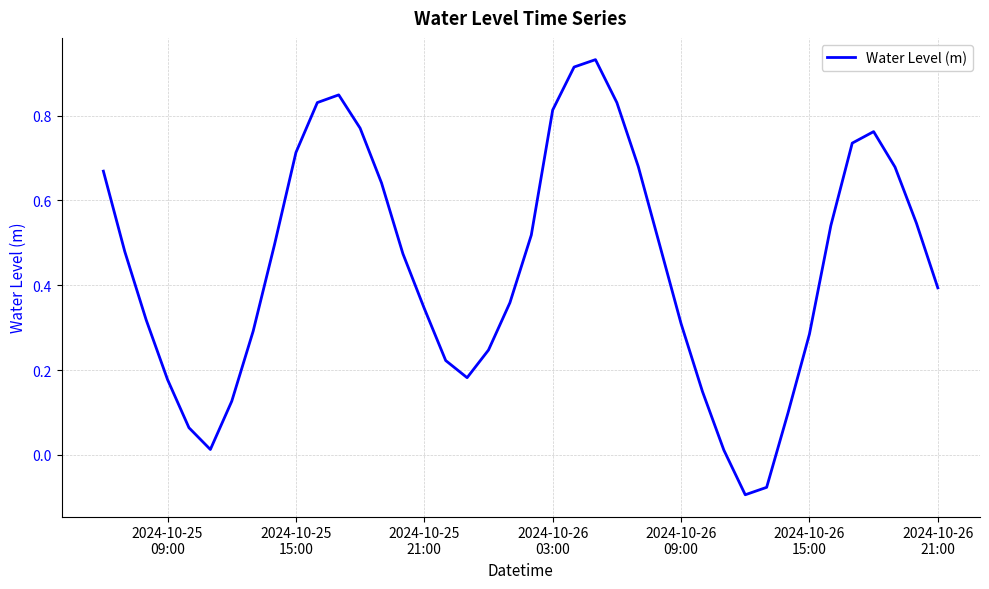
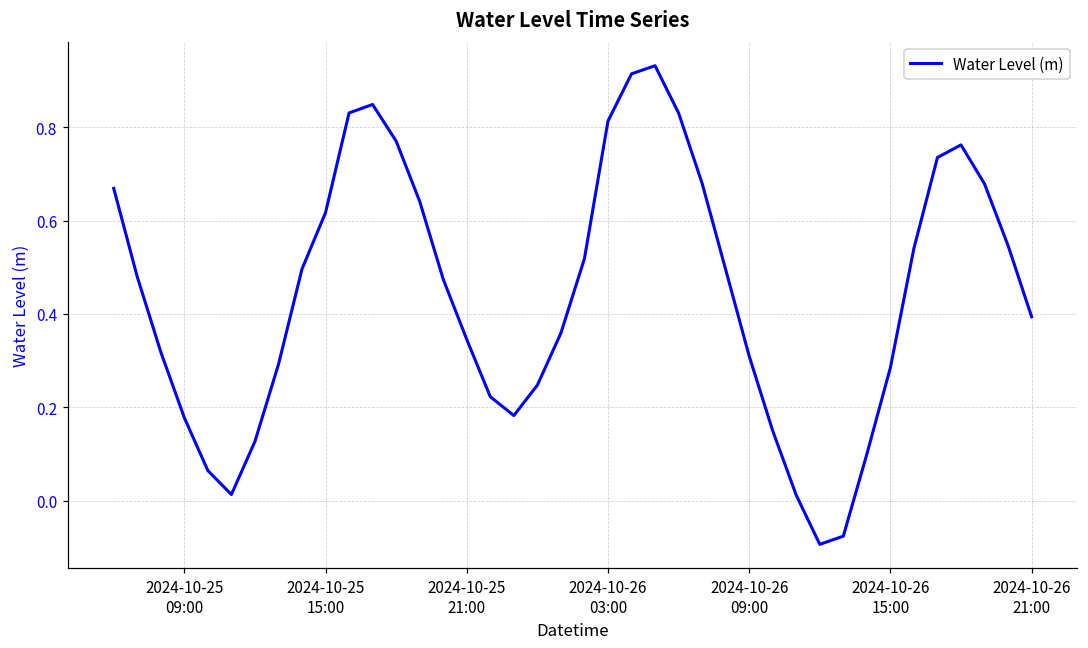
2024-10-25 15:00: 0.71 -> 0.62
